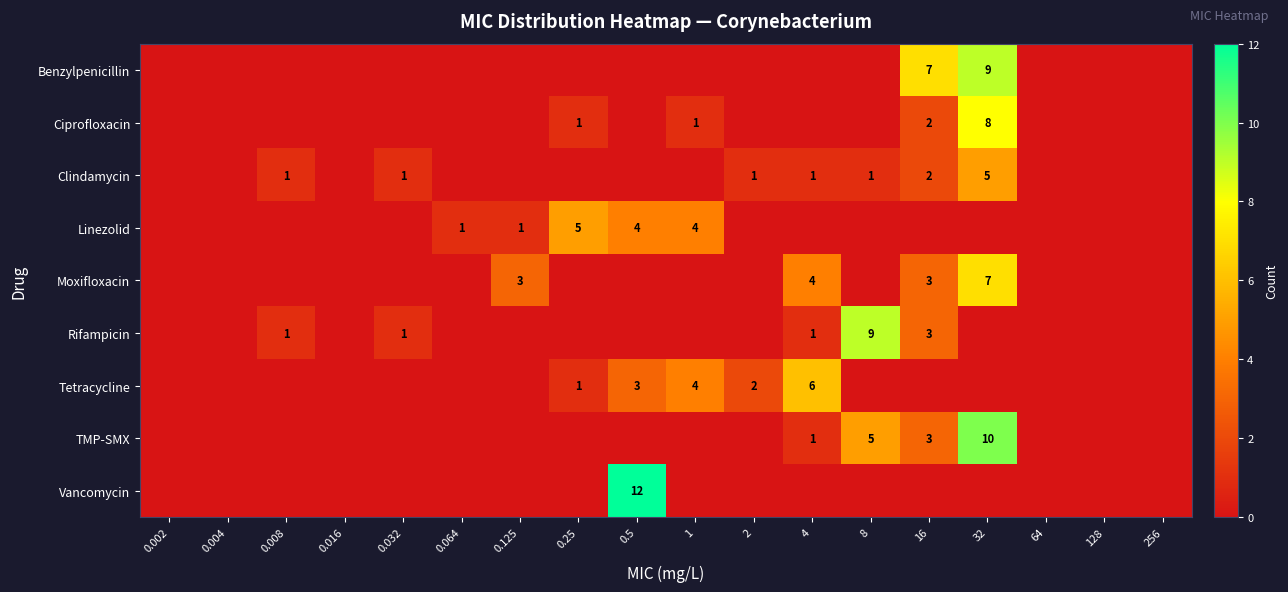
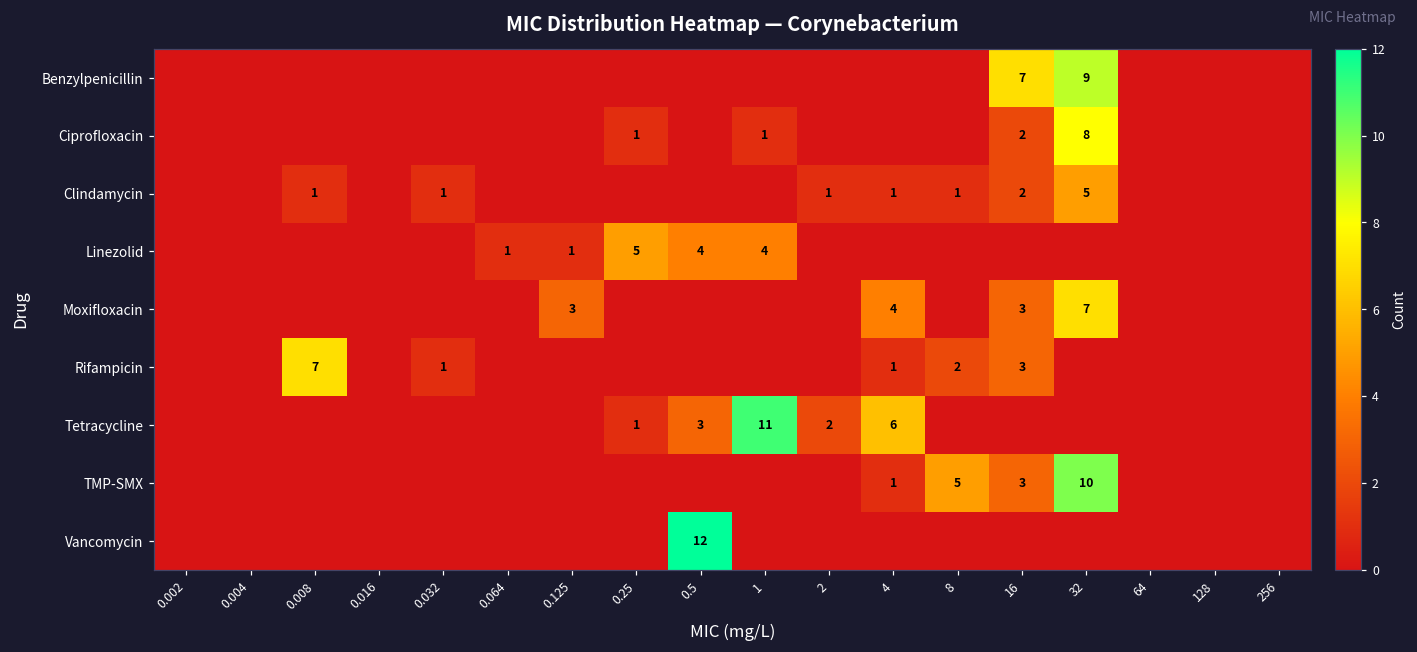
Rifampicin, 0.008: 1 -> 7
Rifampicin, 8: 9 -> 2
Tetracycline, 1: 4 -> 11
